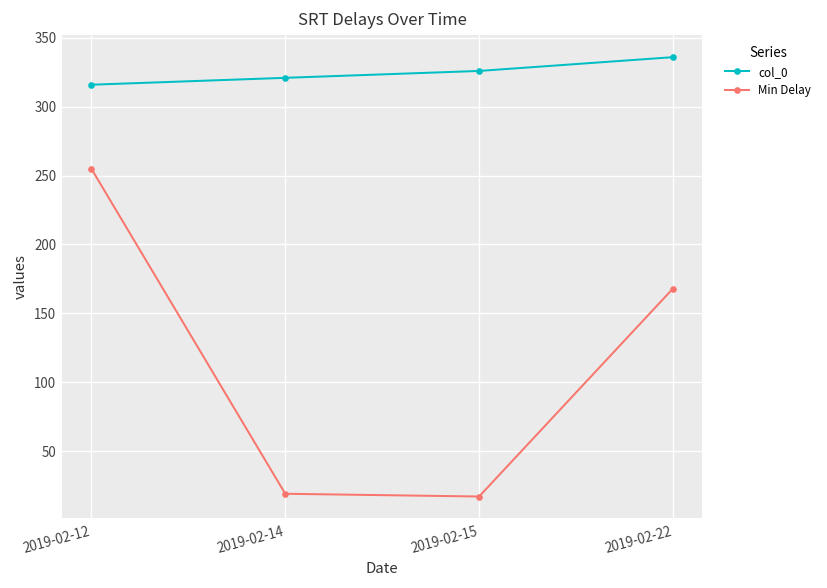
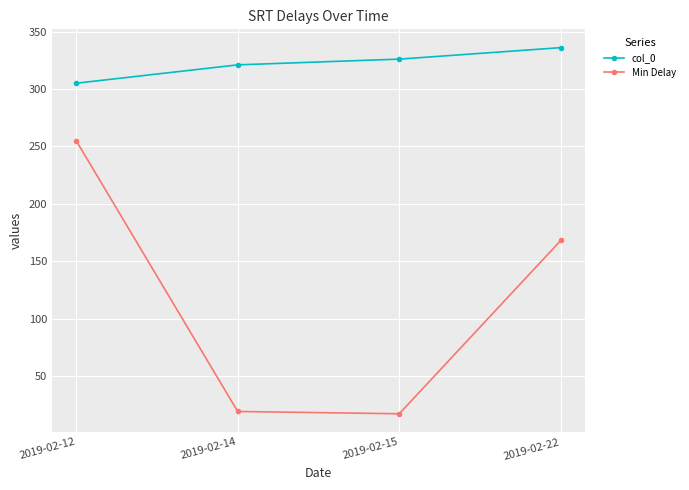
col_0, 2019-02-12: 316 -> 305
